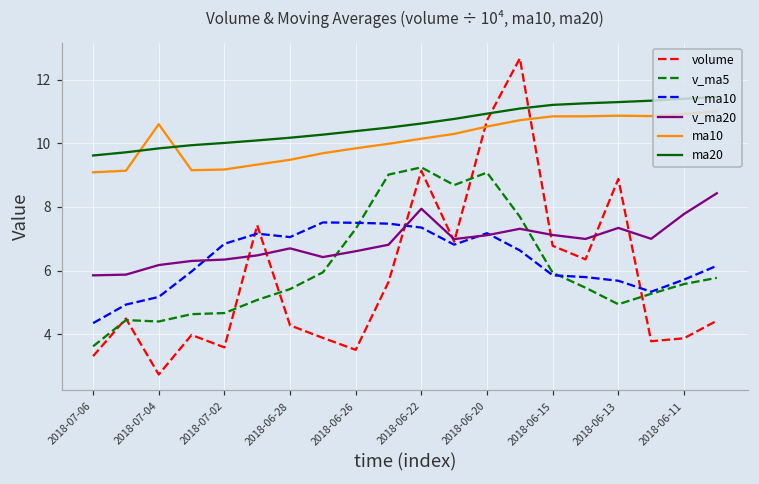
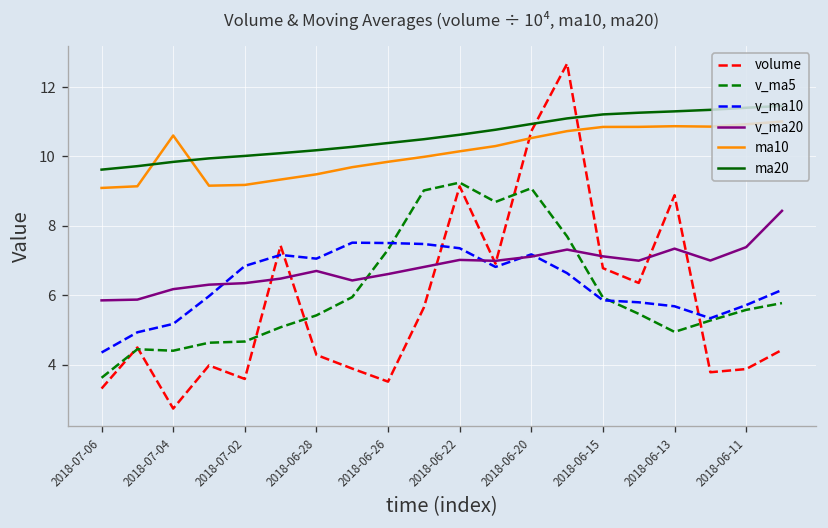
v_ma20, 2018-06-22: 7.9 -> 7.0
v_ma20, 2018-06-11: 7.8 -> 7.4
